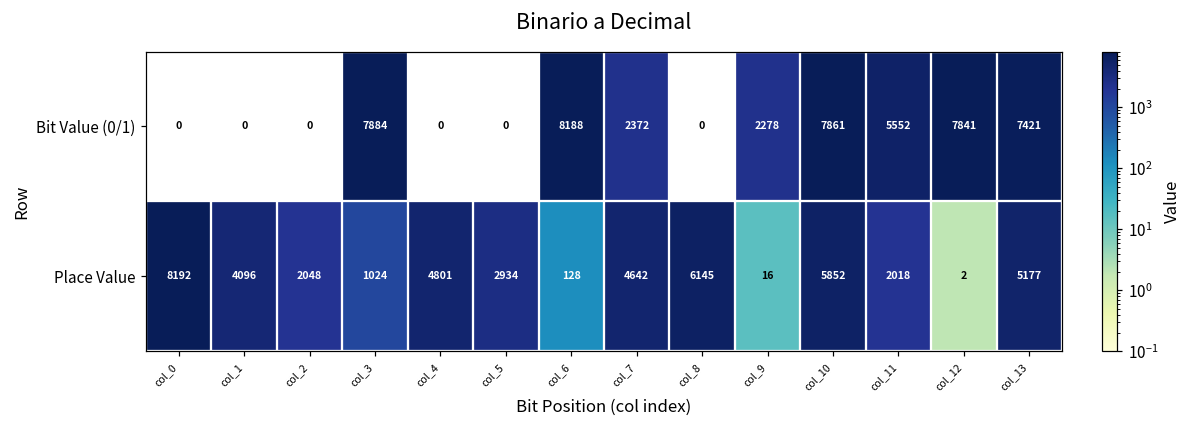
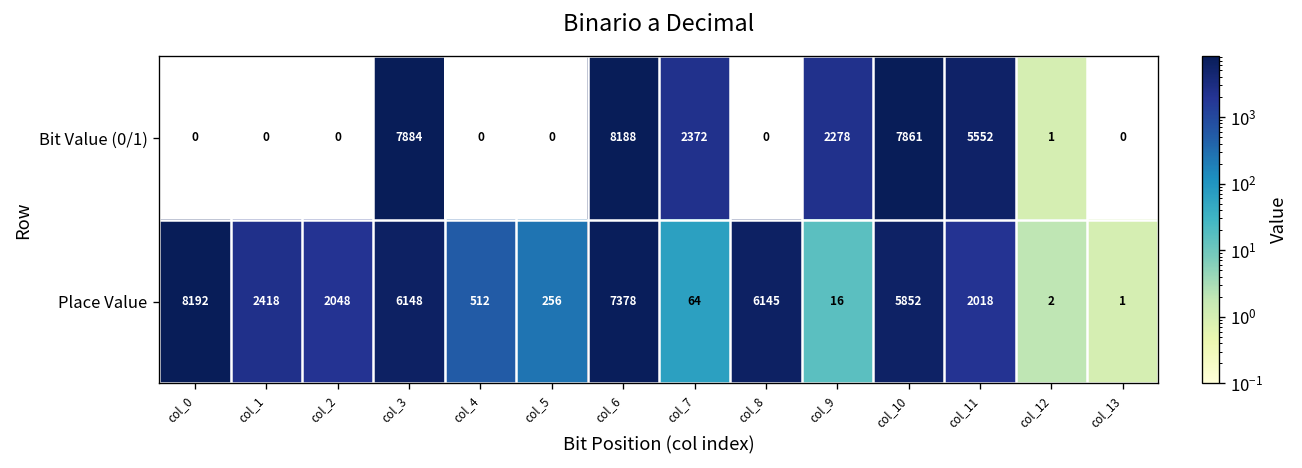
Bit Value (0/1), col_12: 7841 -> 1
Bit Value (0/1), col_13: 7421 -> 0
Place Value, col_1: 4096 -> 2418
Place Value, col_3: 1024 -> 6148
Place Value, col_4: 4801 -> 512
Place Value, col_5: 2934 -> 256
Place Value, col_6: 128 -> 7378
Place Value, col_7: 4642 -> 64
Place Value, col_13: 5177 -> 1
